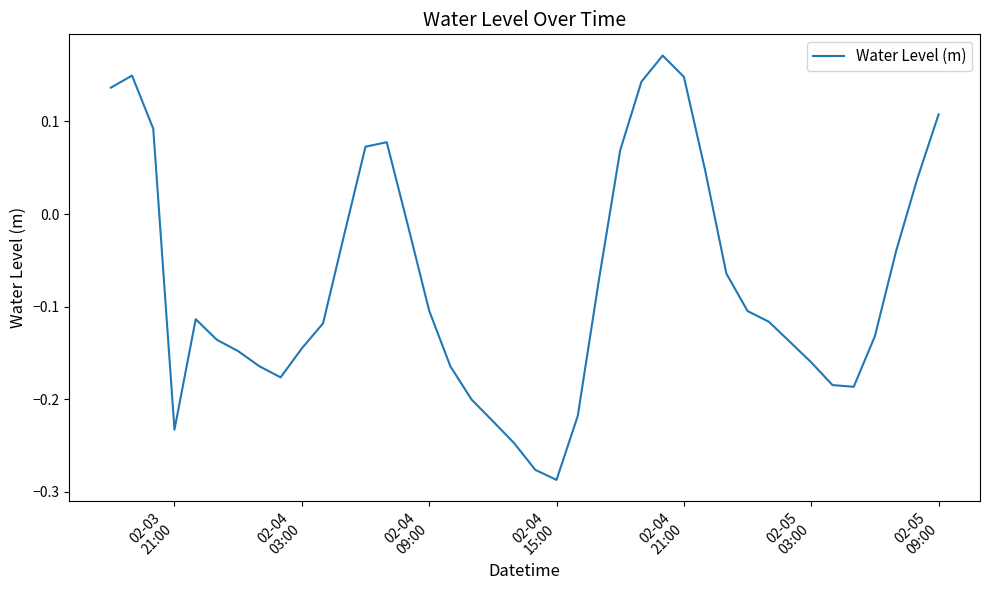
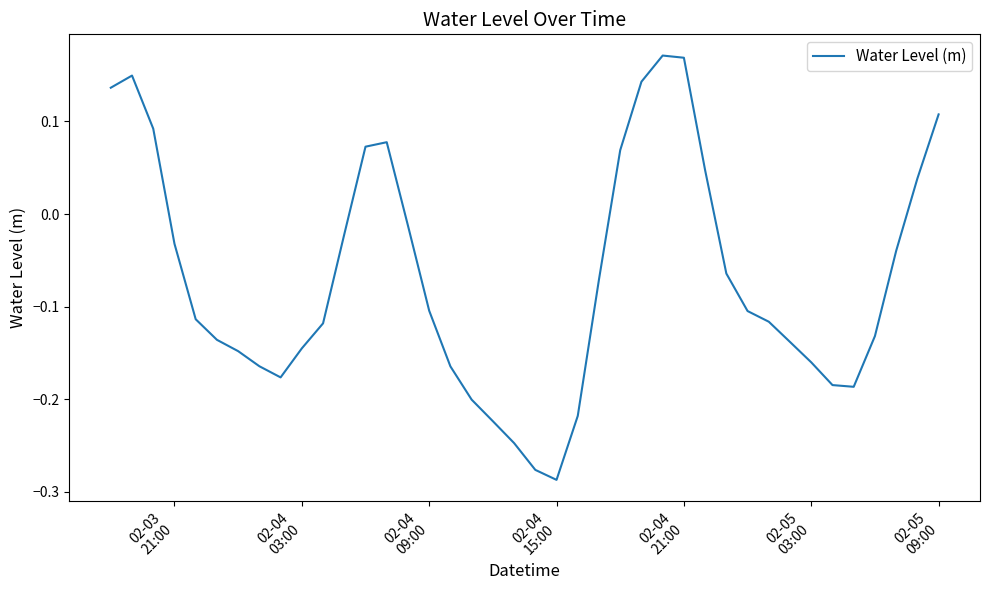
02-03 21:00: -0.23 -> -0.03
02-04 21:00: 0.15 -> 0.17
